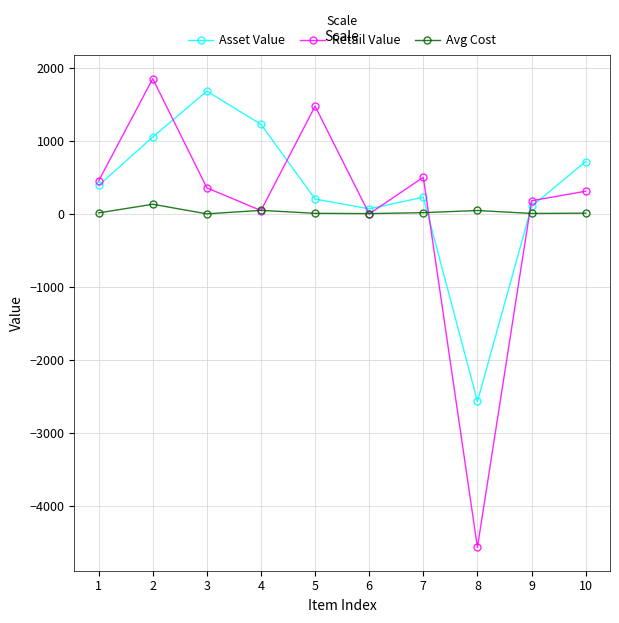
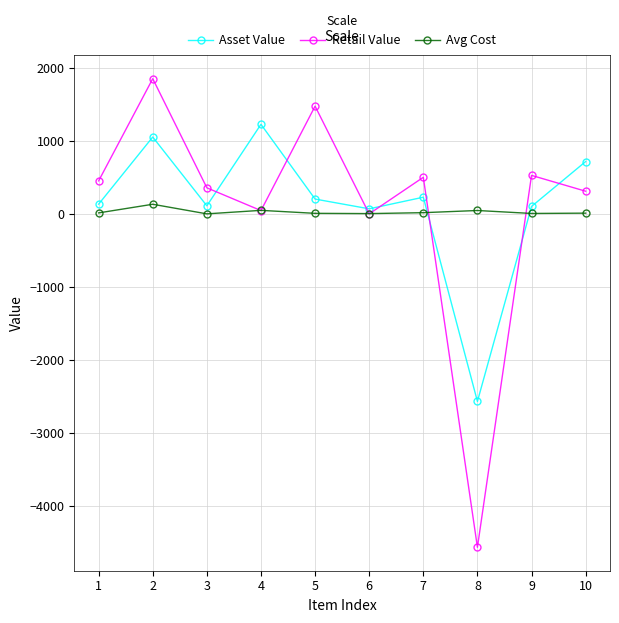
Asset Value, 1: 400 -> 100
Asset Value, 3: 1700 -> 100
Retail Value, 9: 200 -> 500
